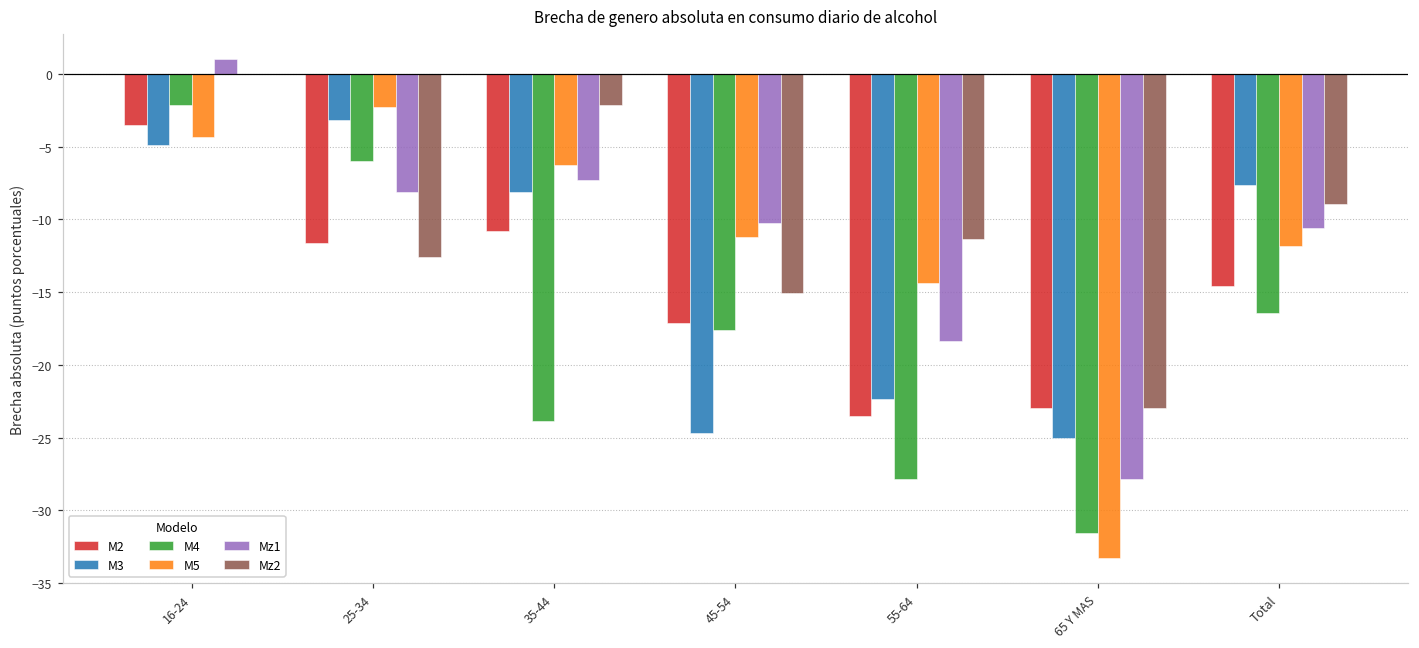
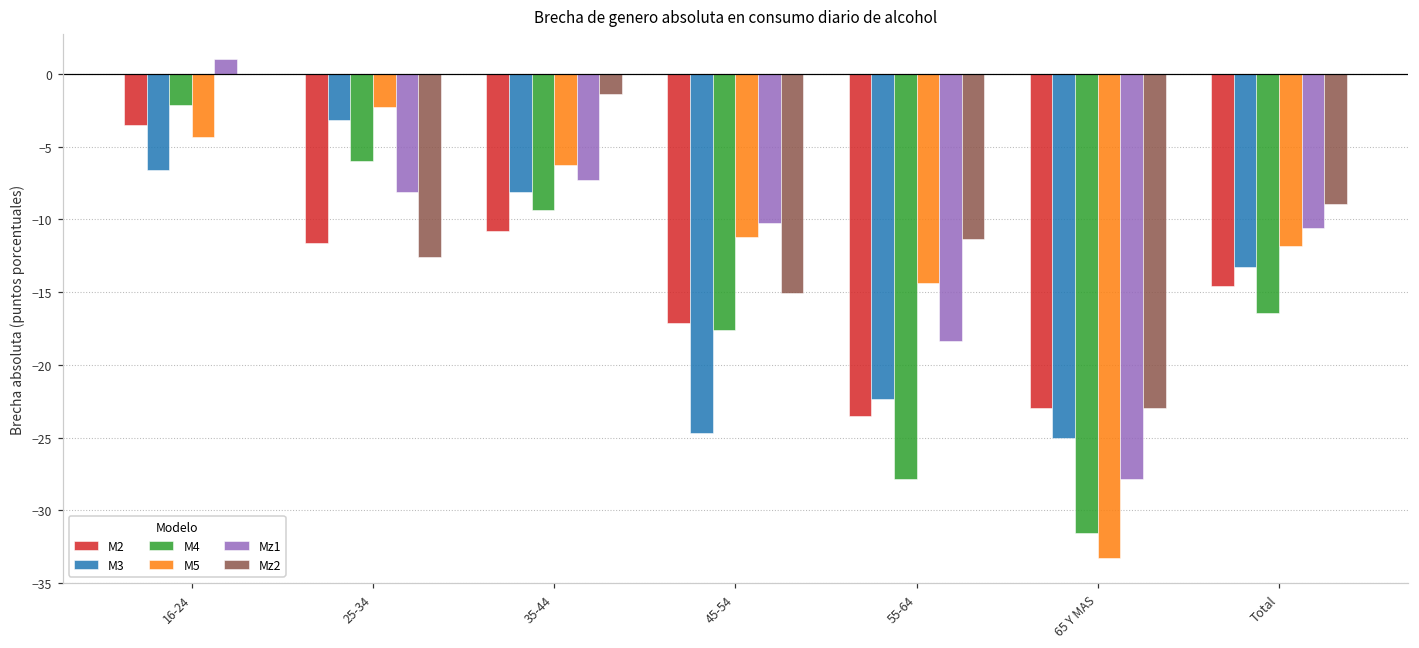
M3, 16-24: -4.9 -> -6.6
M4, 35-44: -23.9 -> -9.3
Mz2, 35-44: -2.1 -> -1.4
M3, Total: -7.6 -> -13.3
